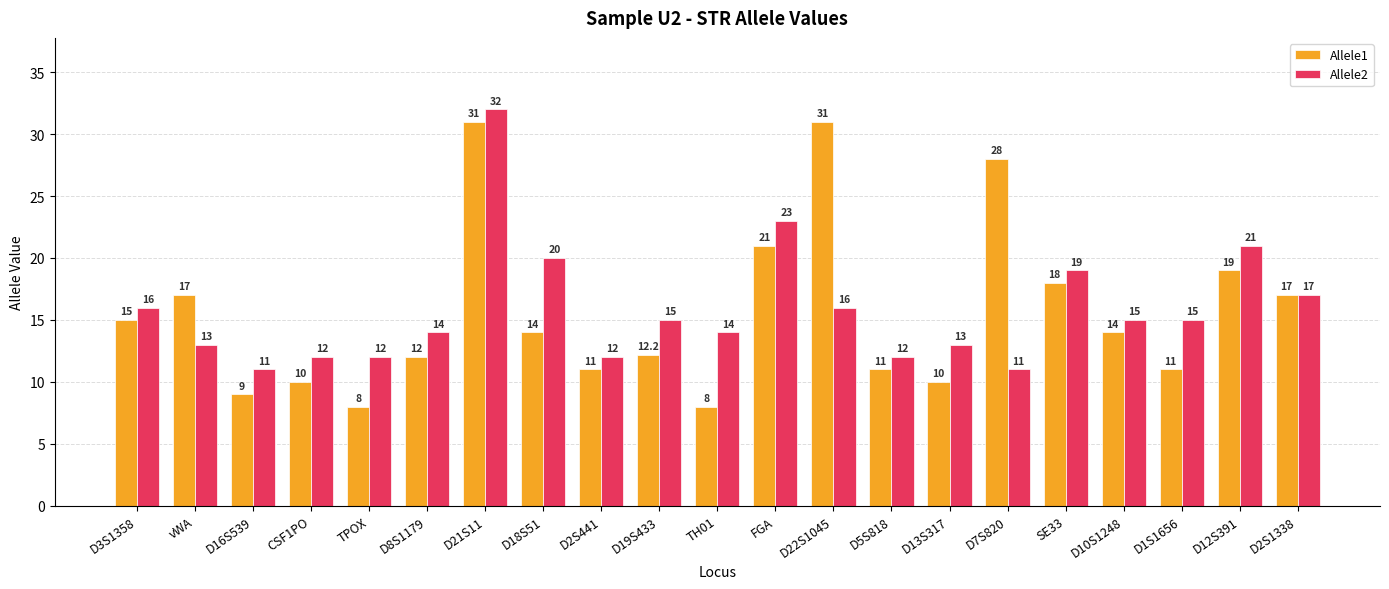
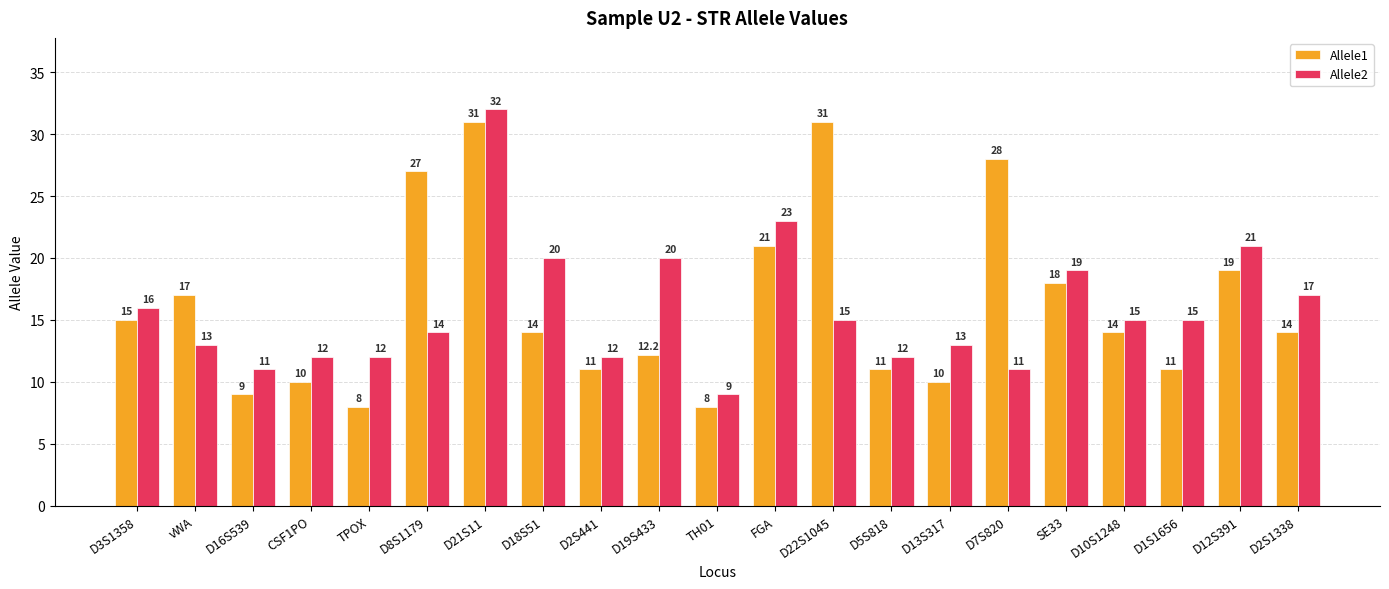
Allele1, D8S1179: 12 -> 27
Allele2, D19S433: 15 -> 20
Allele2, TH01: 14 -> 9
Allele2, D22S1045: 16 -> 15
Allele1, D2S1338: 17 -> 14
